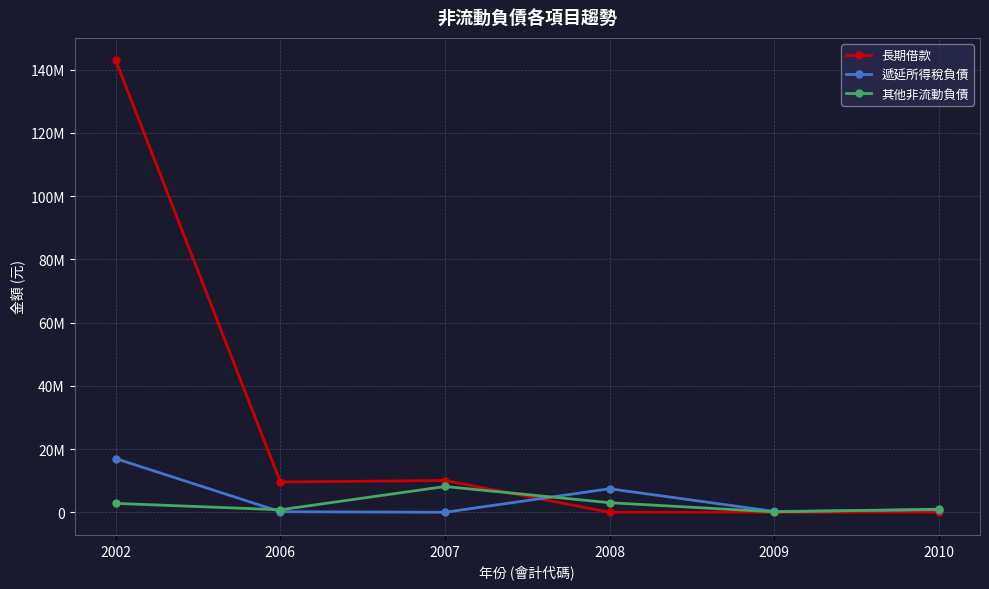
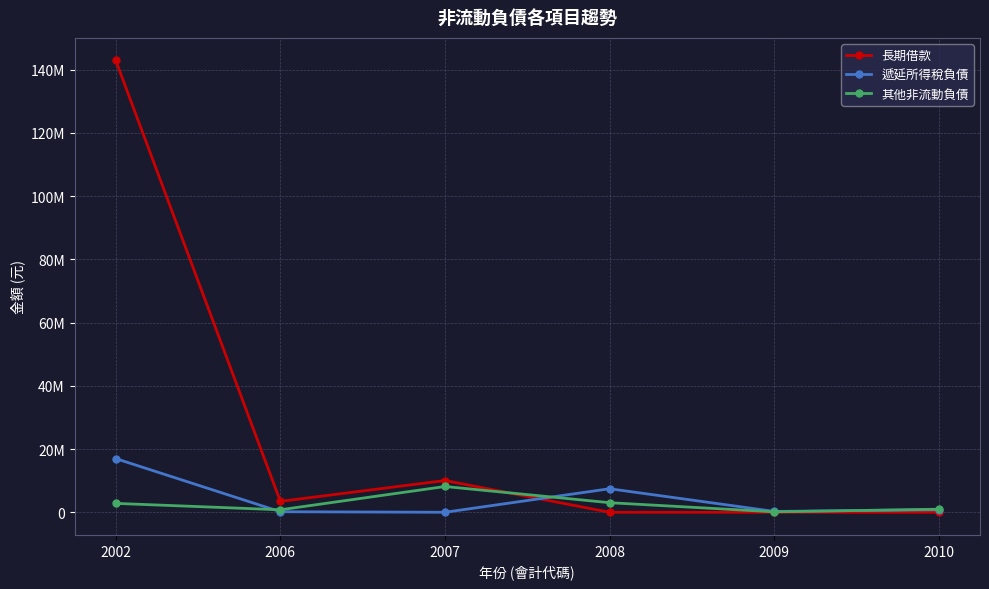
長期借款, 2006: 10000000 -> 3000000
